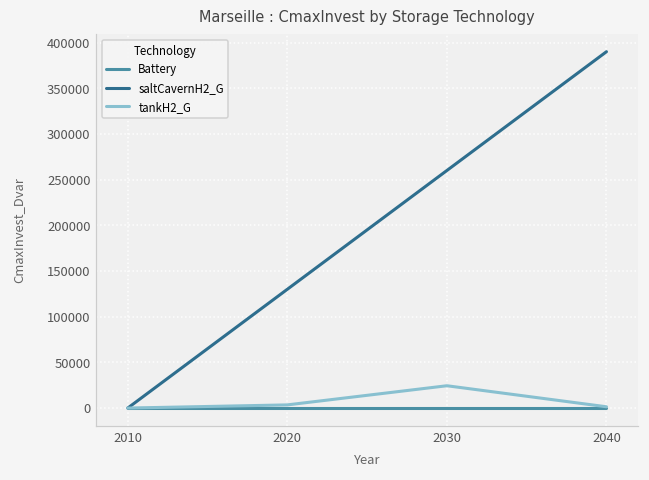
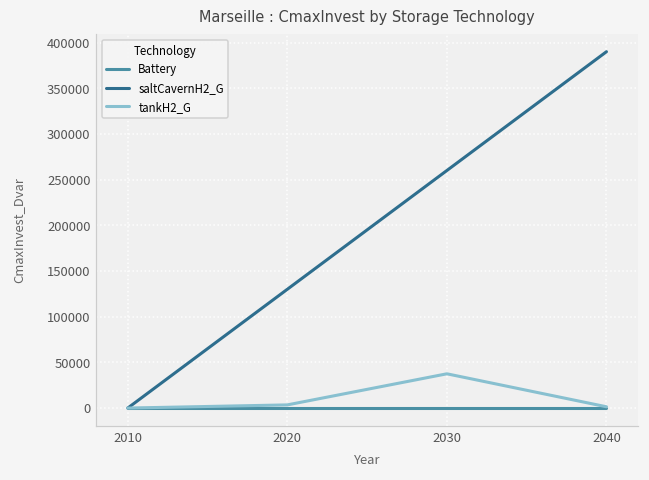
tankH2_G, 2030: 20000 -> 40000
